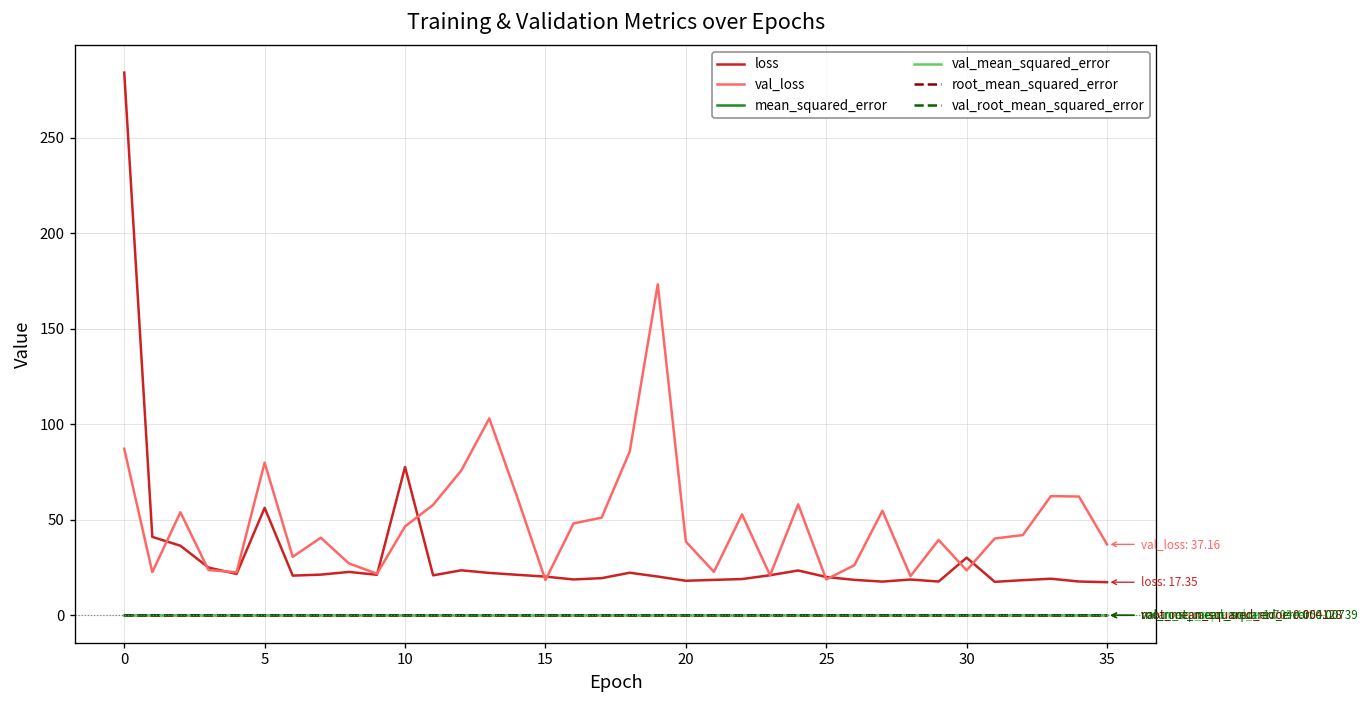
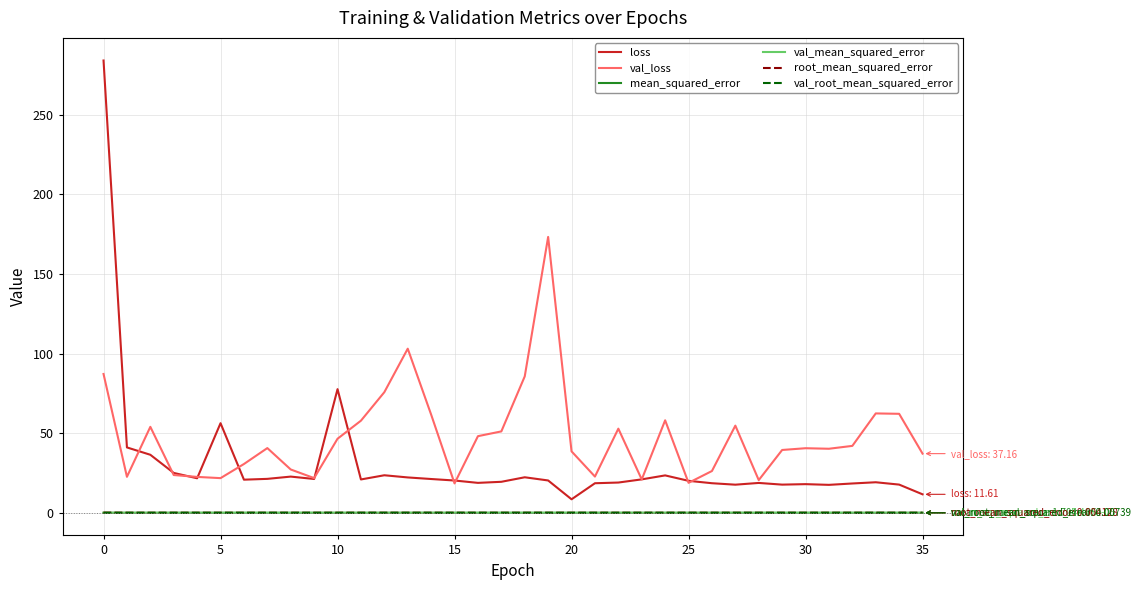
val_loss, 5: 80 -> 22
loss, 20: 18 -> 8
loss, 30: 30 -> 18
val_loss, 30: 24 -> 41
loss, 35: 17.35 -> 11.61
